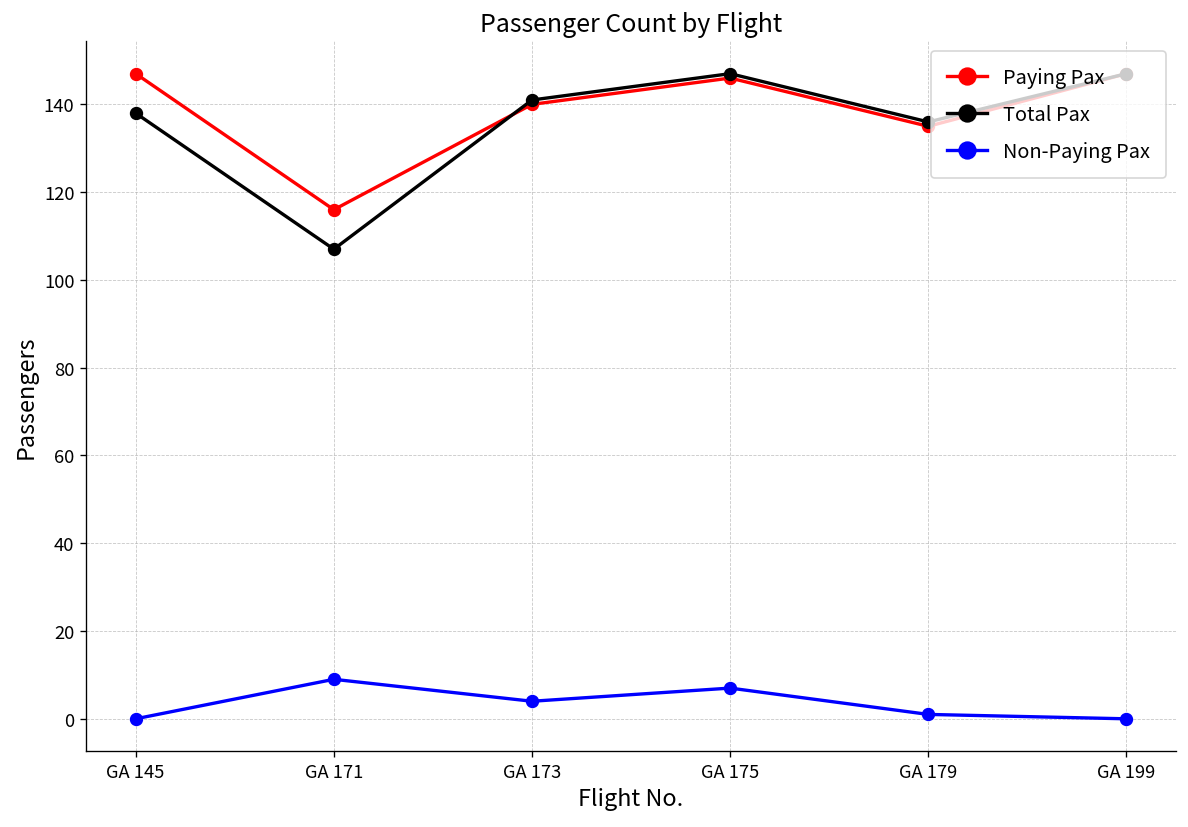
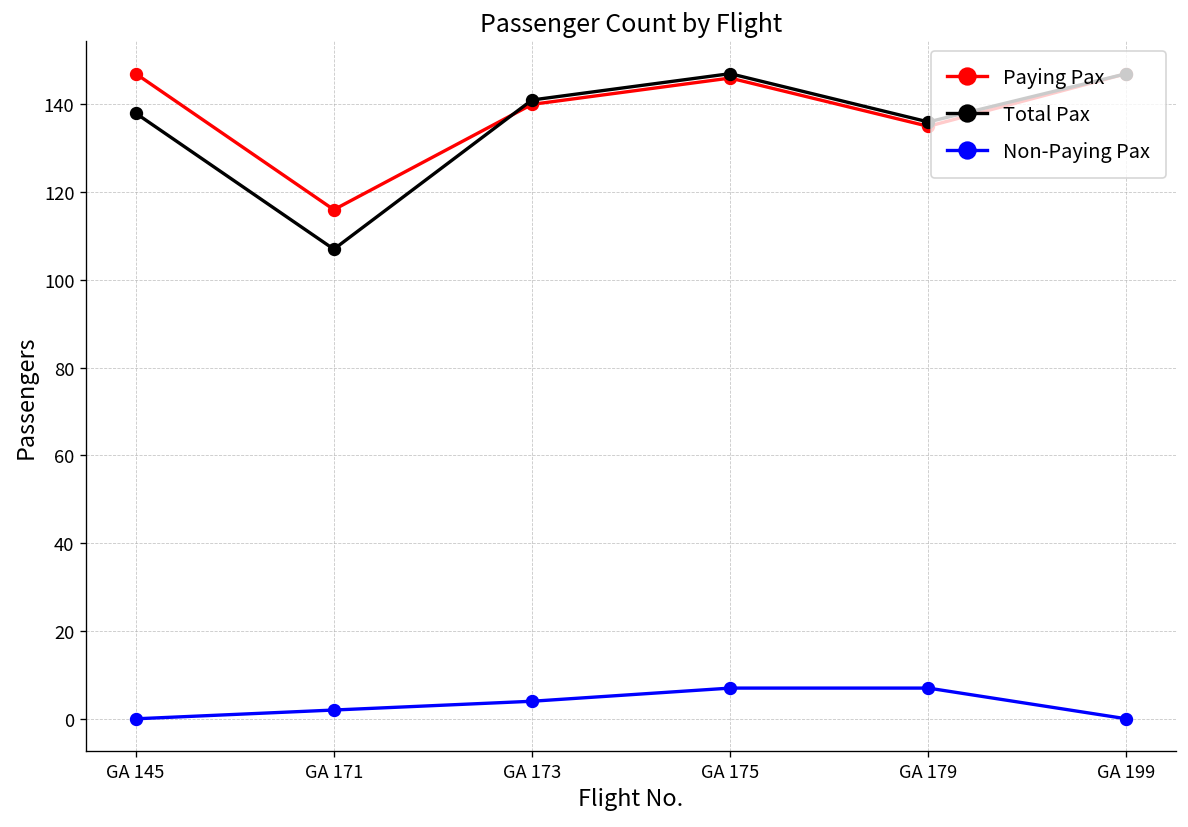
Non-Paying Pax, GA 171: 9 -> 2
Non-Paying Pax, GA 179: 1 -> 7
